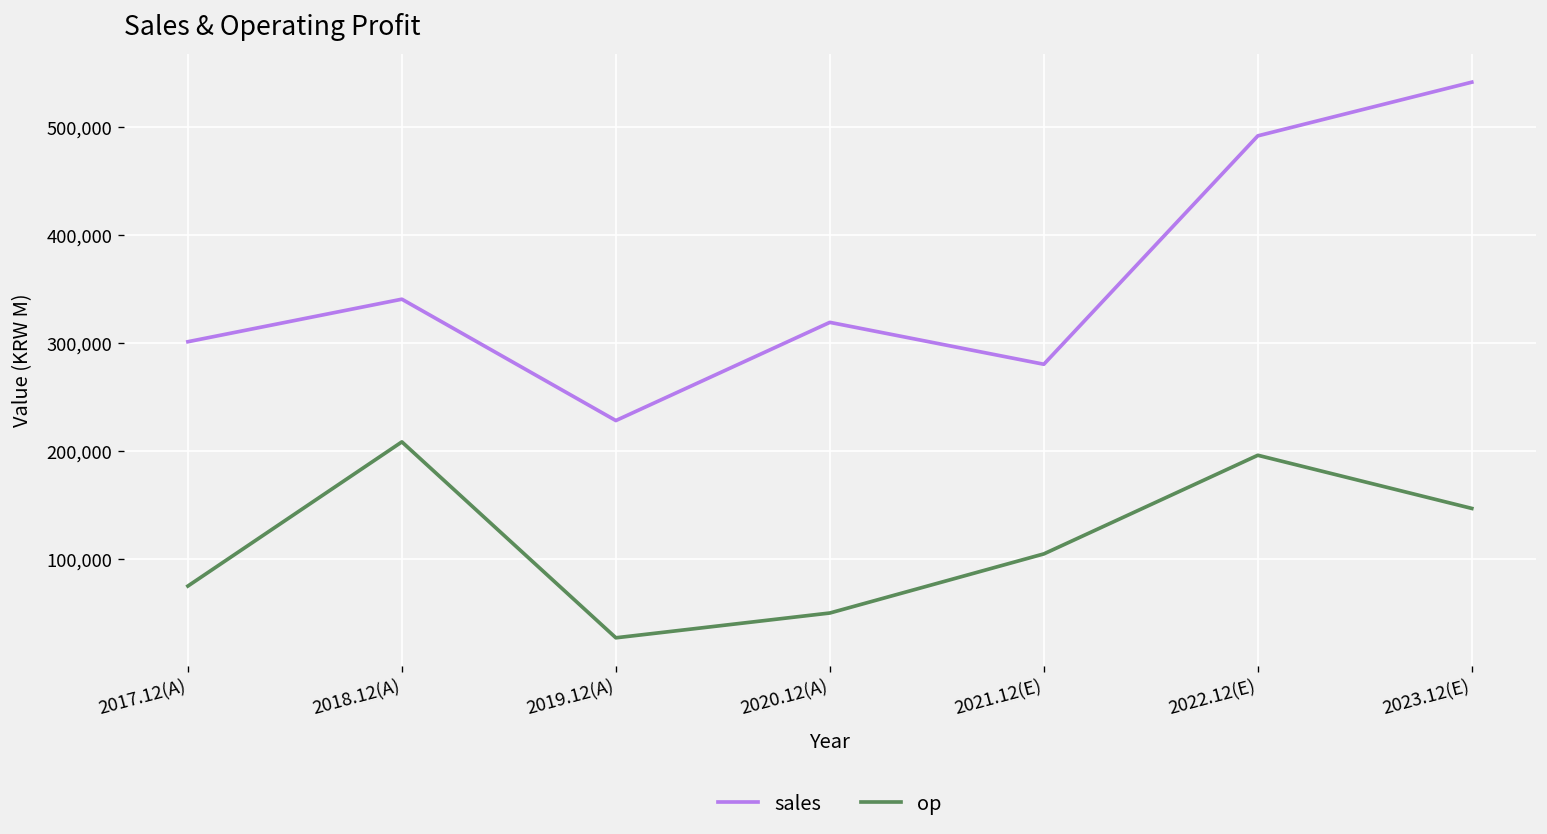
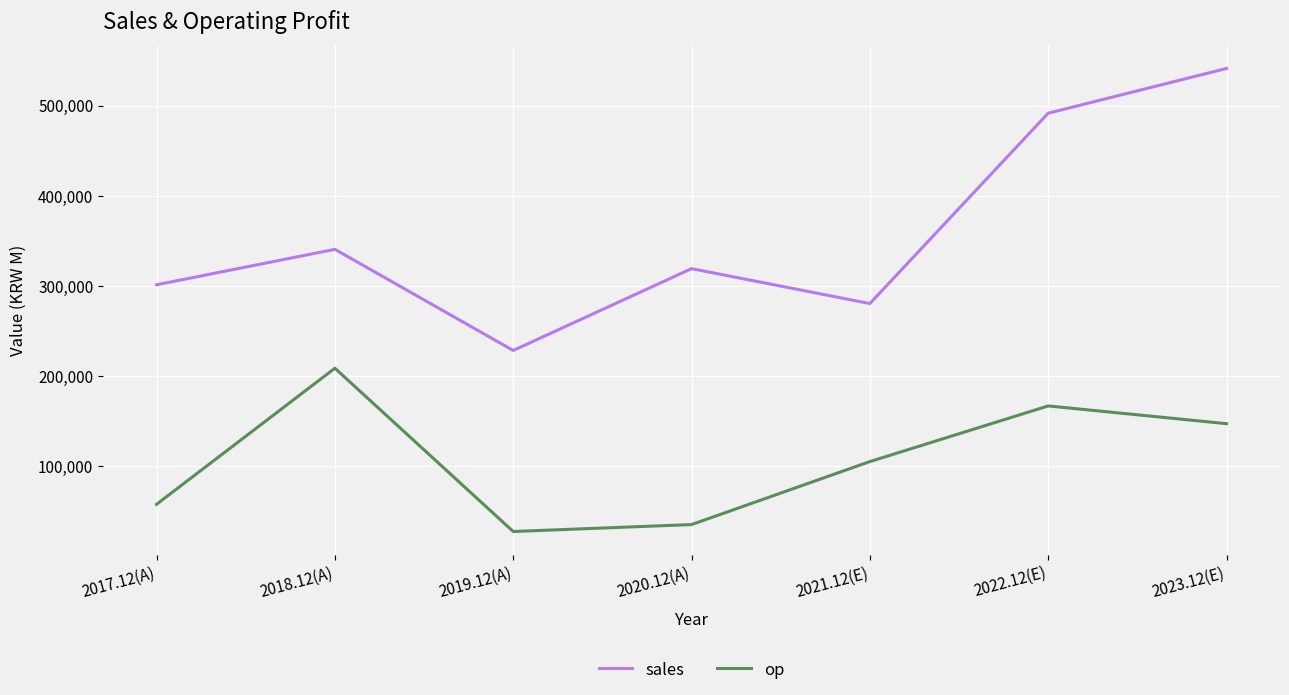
op, 2017.12(A): 80,000 -> 60,000
op, 2020.12(A): 50,000 -> 30,000
op, 2022.12(E): 200,000 -> 170,000
